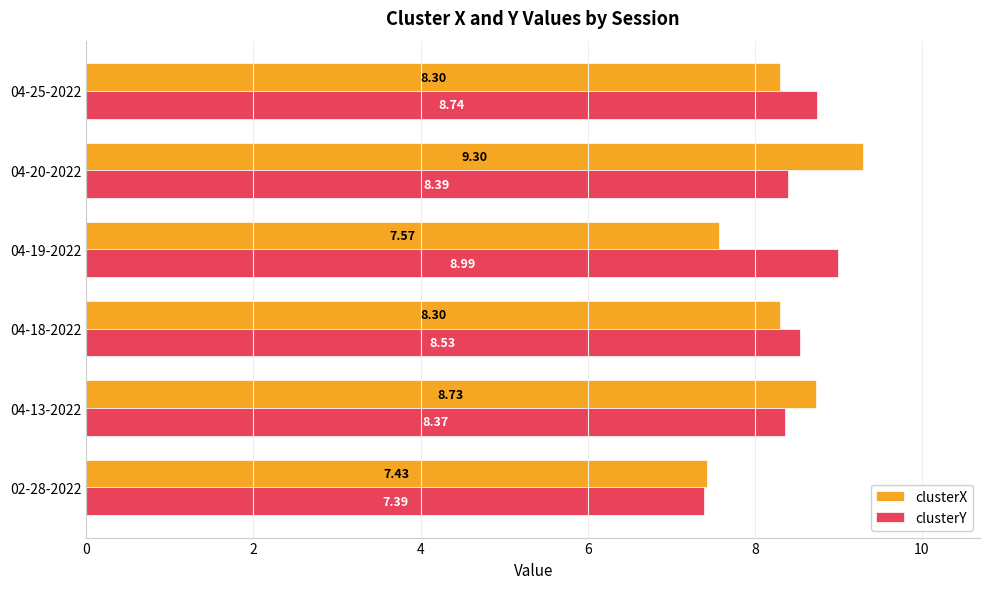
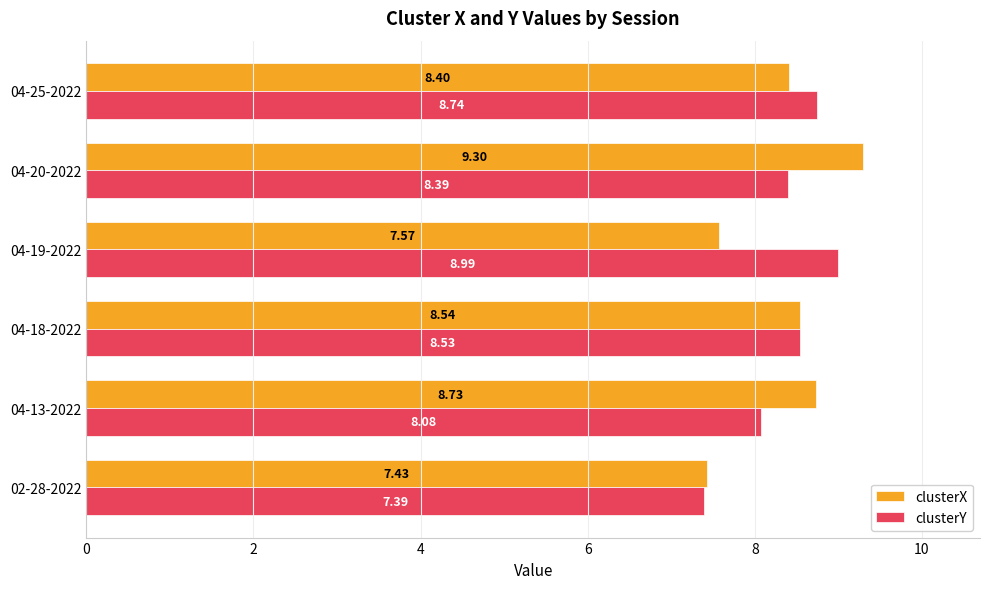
clusterX, 04-25-2022: 8.30 -> 8.40
clusterX, 04-18-2022: 8.30 -> 8.54
clusterY, 04-13-2022: 8.37 -> 8.08
